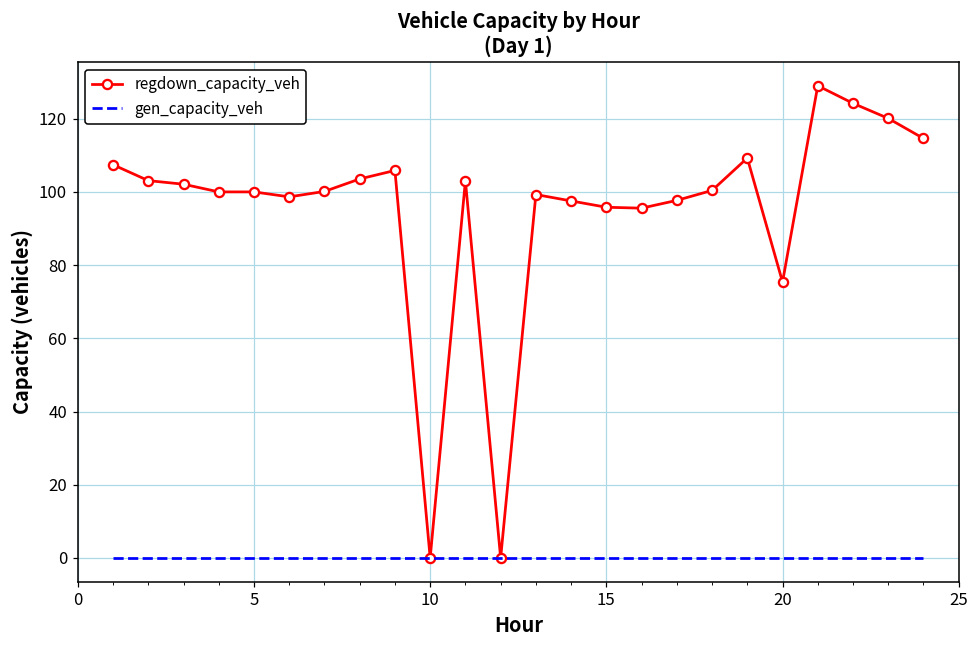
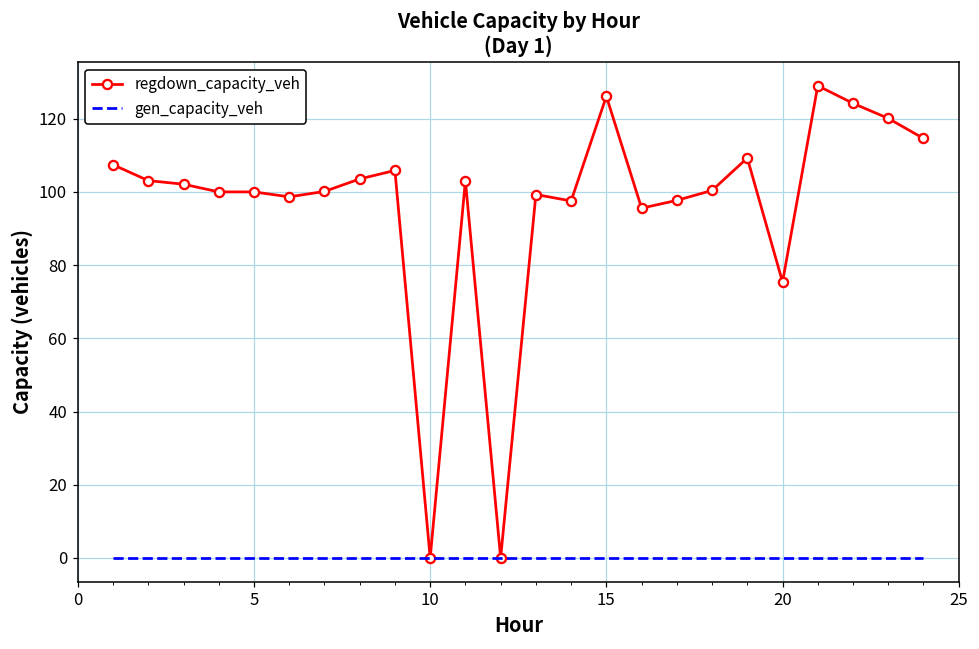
regdown_capacity_veh, 15: 96 -> 126
